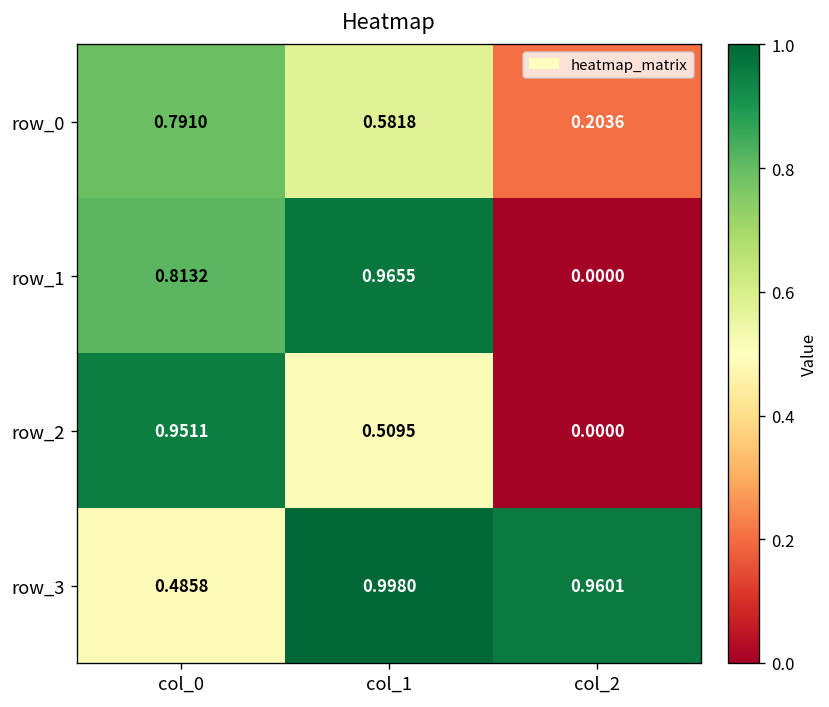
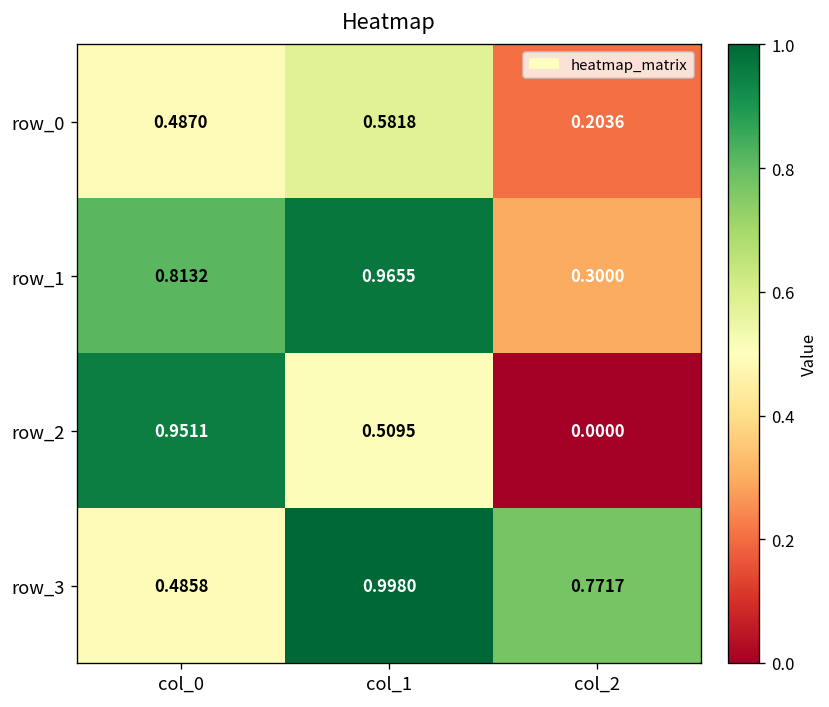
row_0, col_0: 0.7910 -> 0.4870
row_1, col_2: 0.0000 -> 0.3000
row_3, col_2: 0.9601 -> 0.7717
